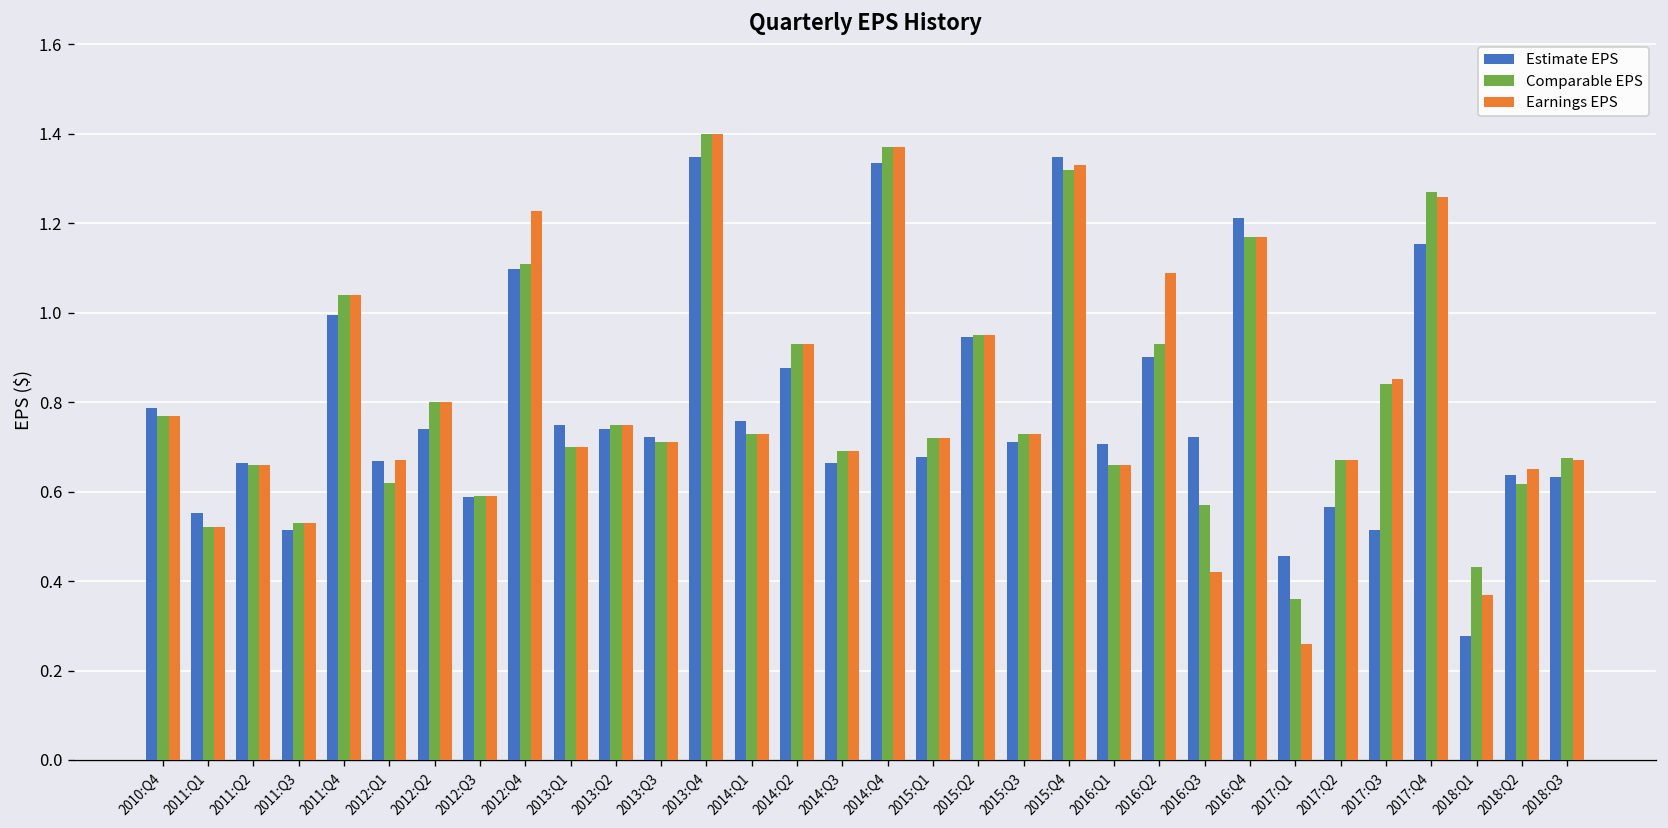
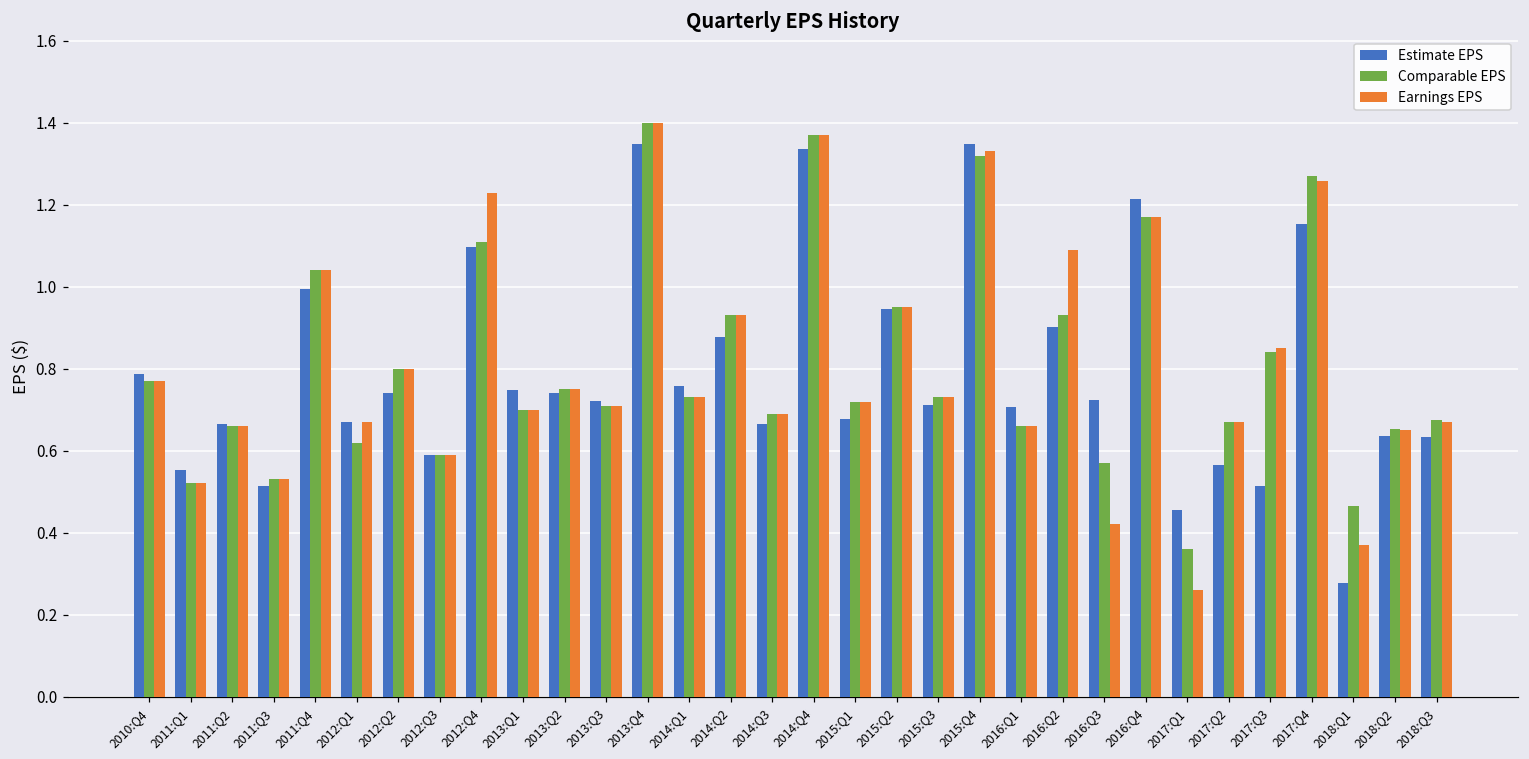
Comparable EPS, 2018:Q1: 0.43 -> 0.47
Comparable EPS, 2018:Q2: 0.62 -> 0.65
